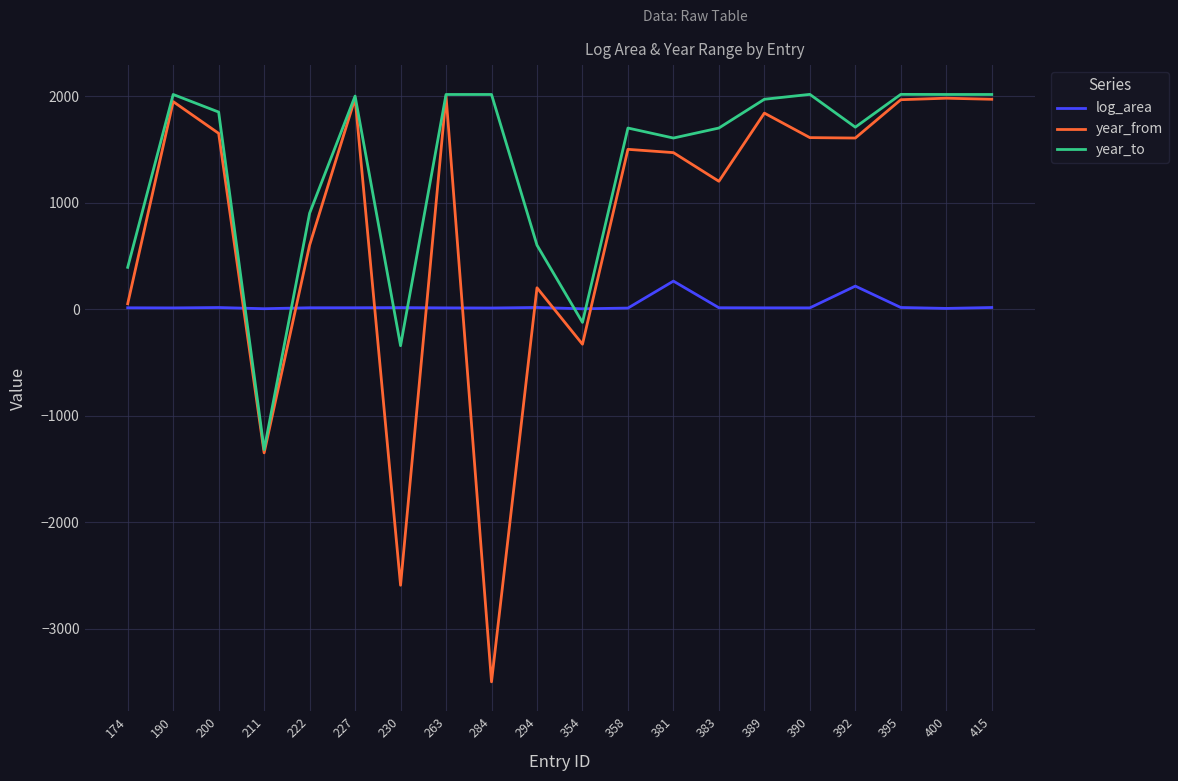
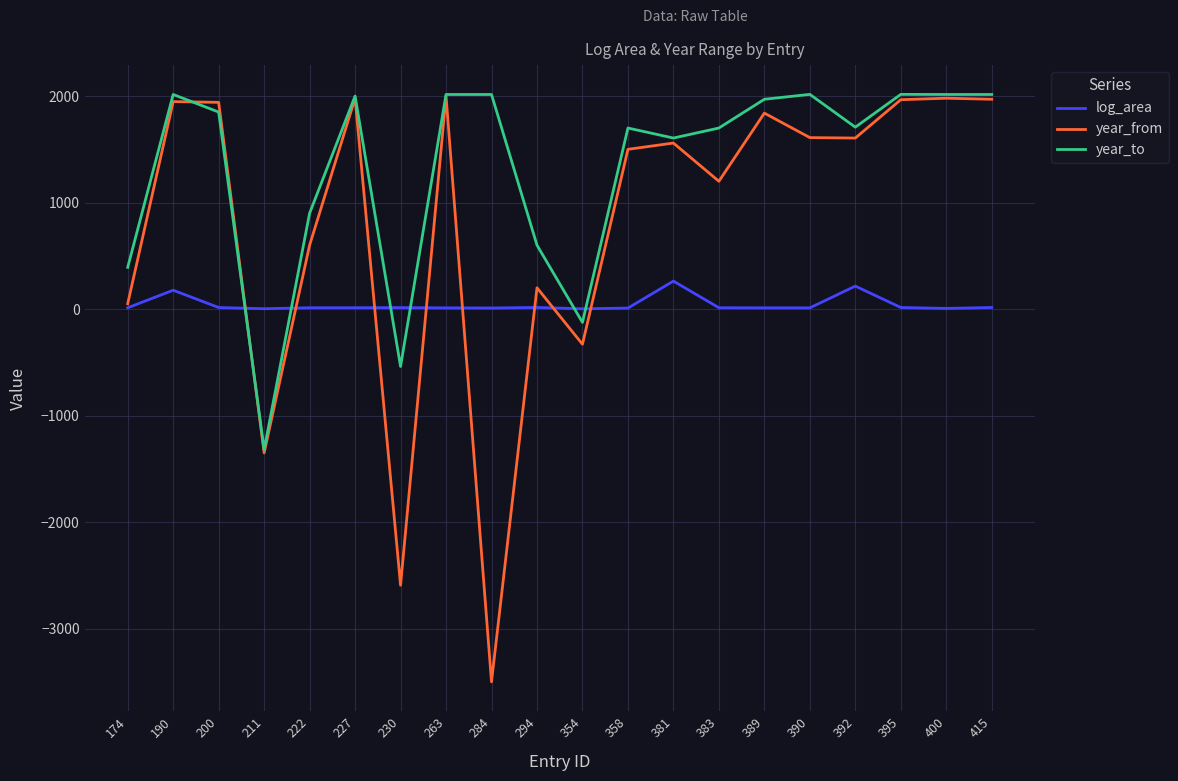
log_area, 190: 10 -> 180
year_from, 200: 1650 -> 1940
year_to, 230: -340 -> -540
year_from, 381: 1470 -> 1560
